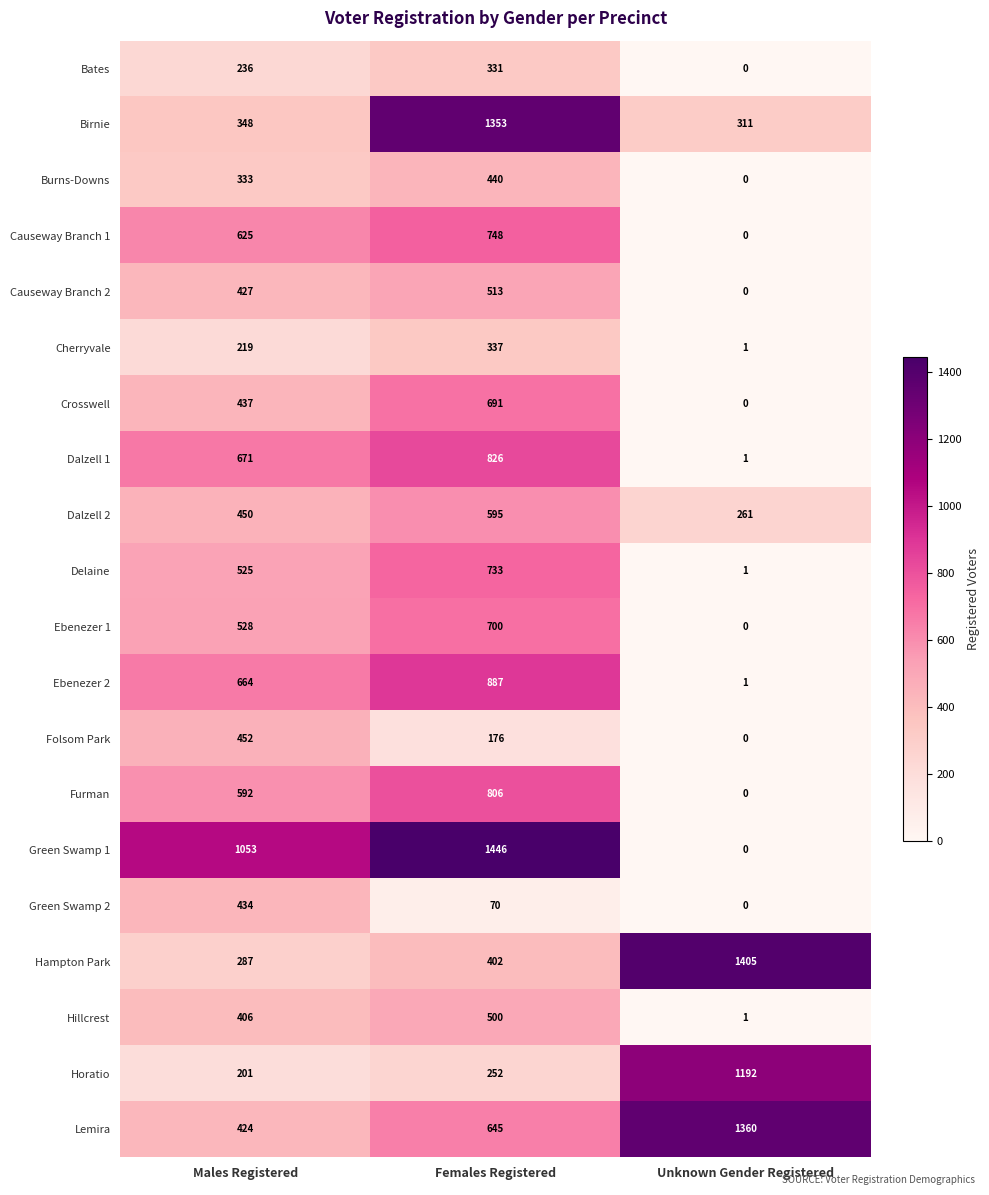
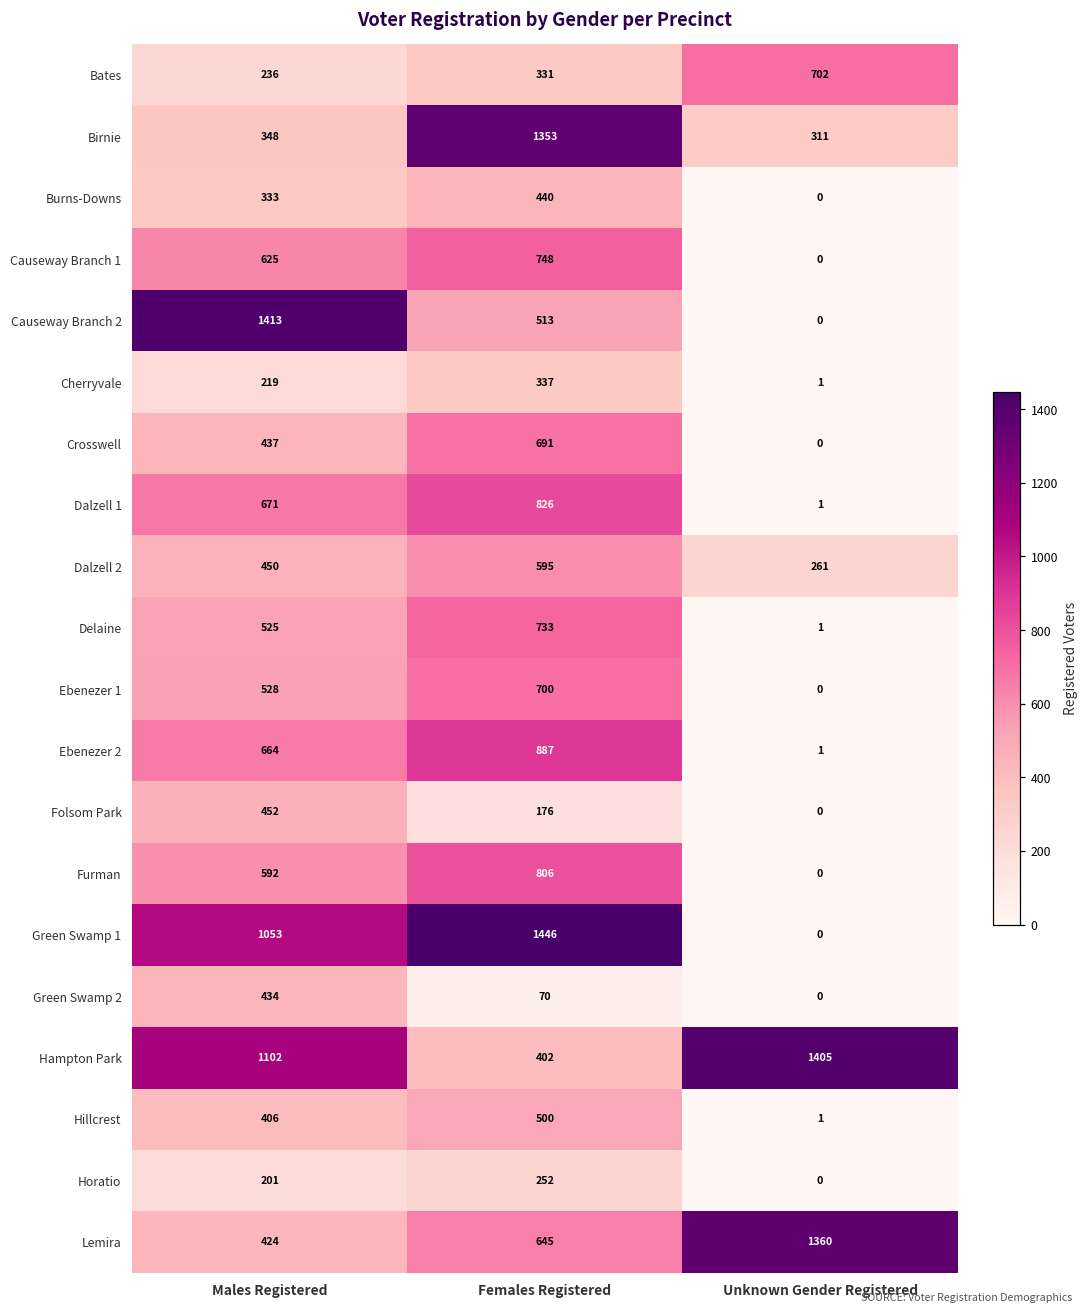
Bates, Unknown Gender Registered: 0 -> 702
Causeway Branch 2, Males Registered: 427 -> 1413
Hampton Park, Males Registered: 287 -> 1102
Horatio, Unknown Gender Registered: 1192 -> 0
